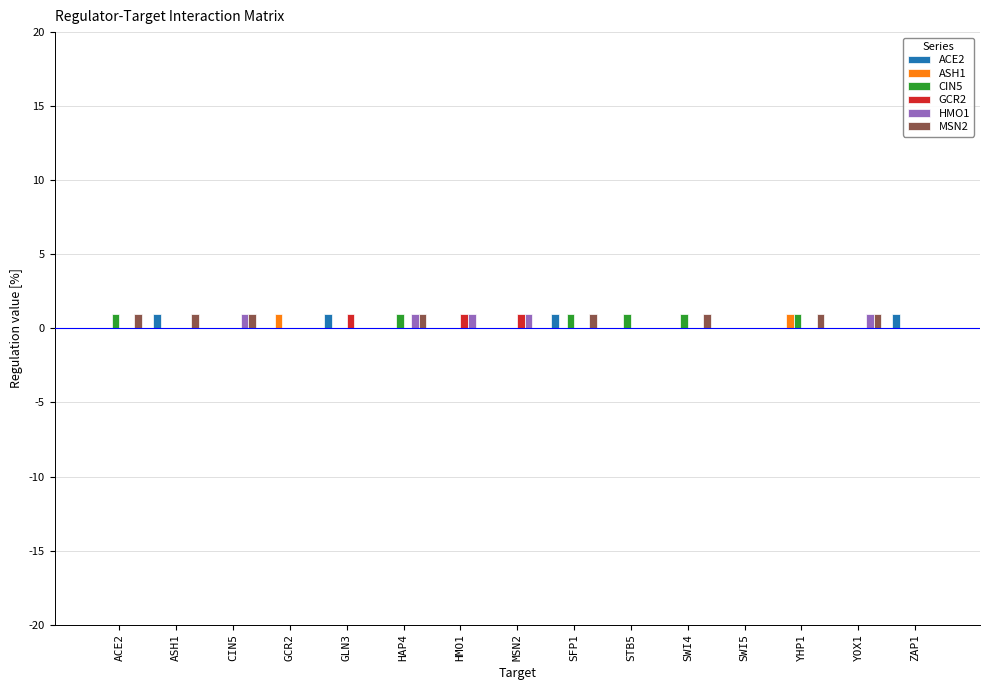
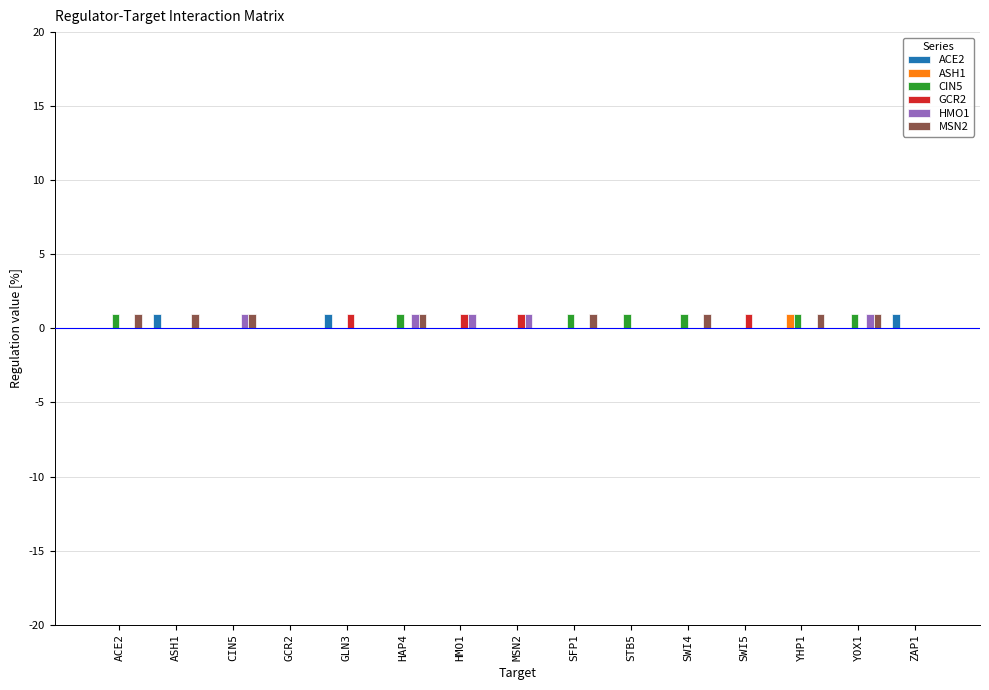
ASH1, GCR2: 1 -> 0
ACE2, SFP1: 1 -> 0
GCR2, SWI5: 0 -> 1
CIN5, YOX1: 0 -> 1
